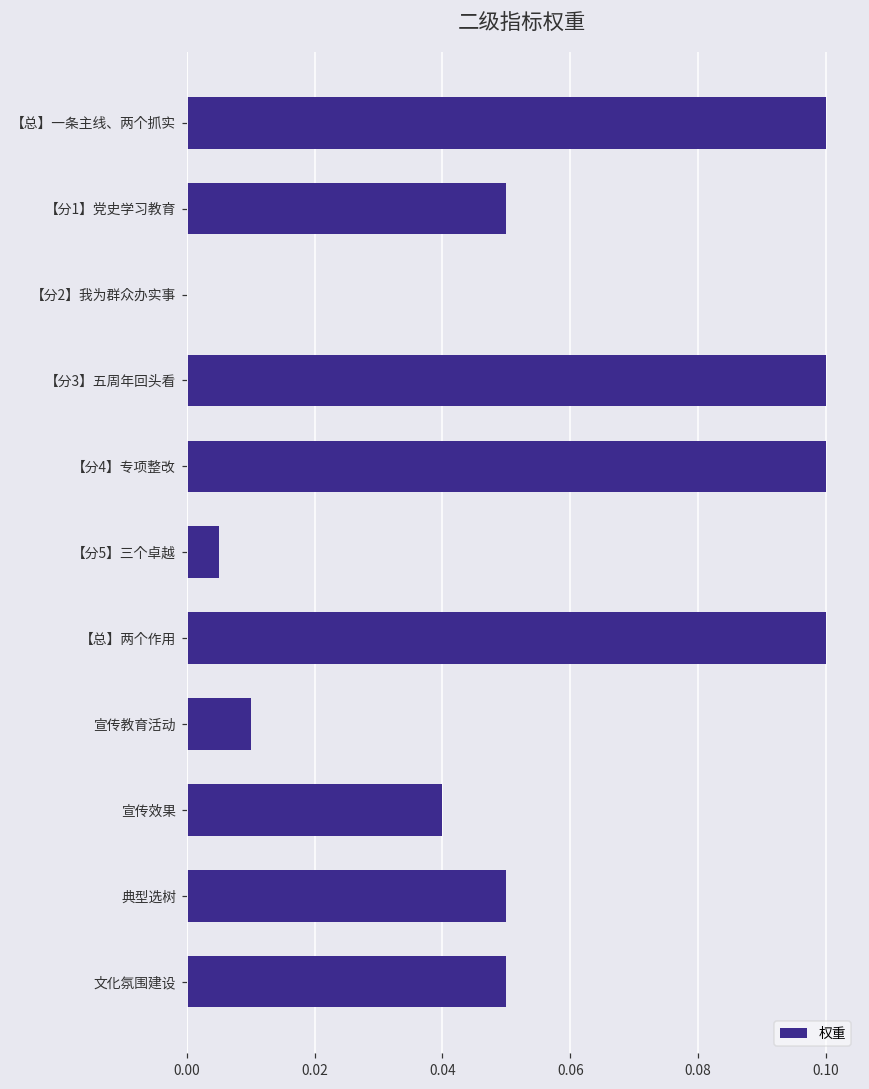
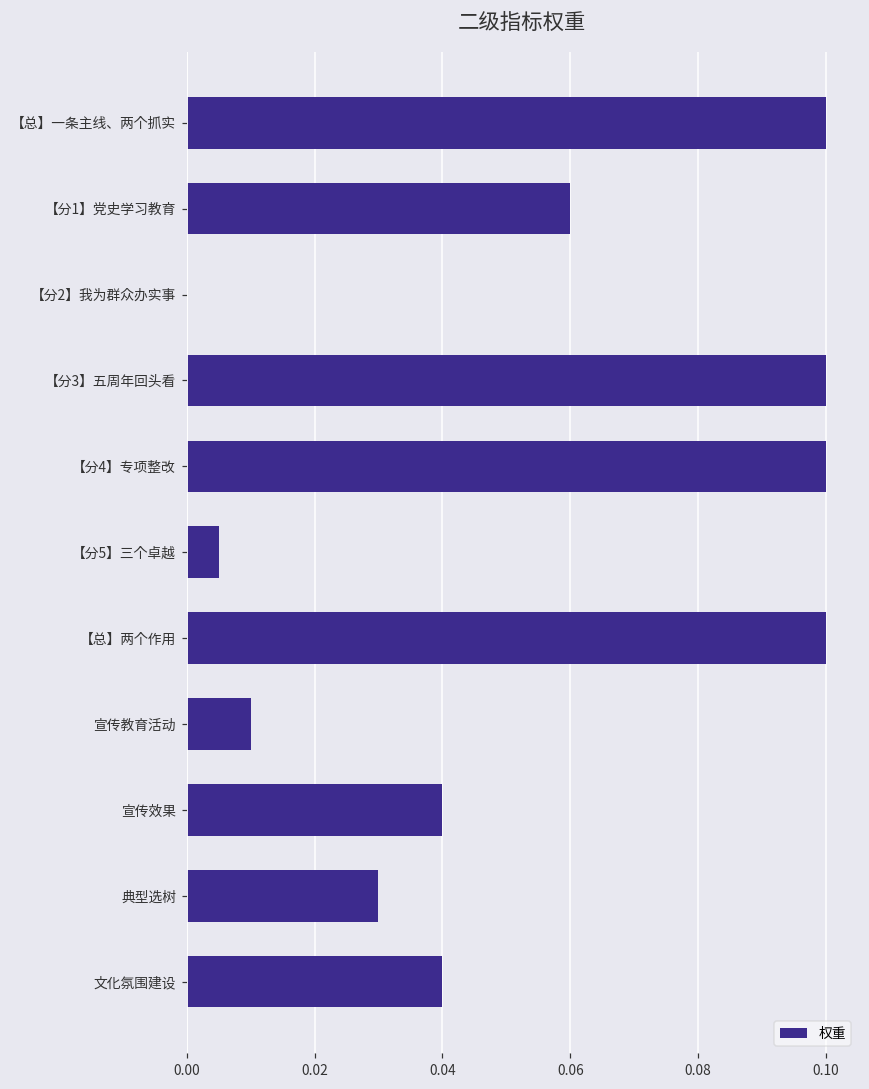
【分1】党史学习教育: 0.05 -> 0.06
典型选树: 0.05 -> 0.03
文化氛围建设: 0.05 -> 0.04
